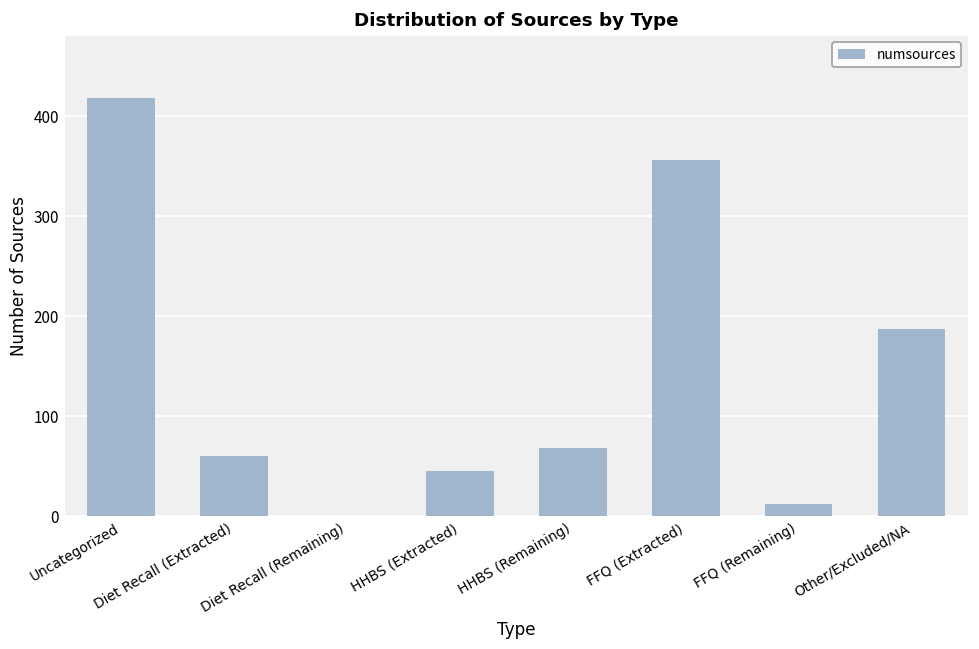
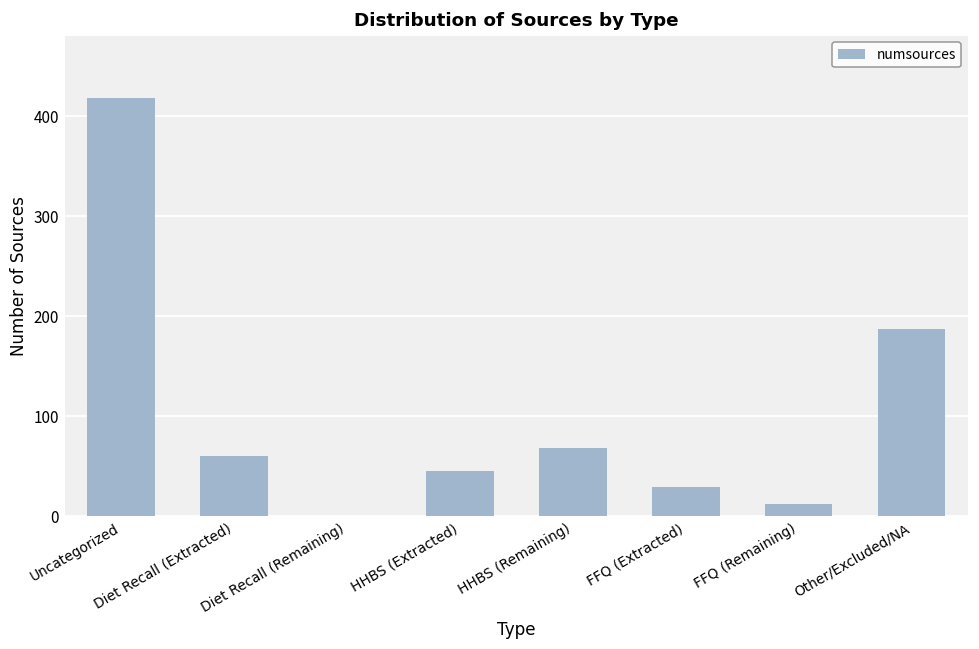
FFQ (Extracted): 360 -> 30
